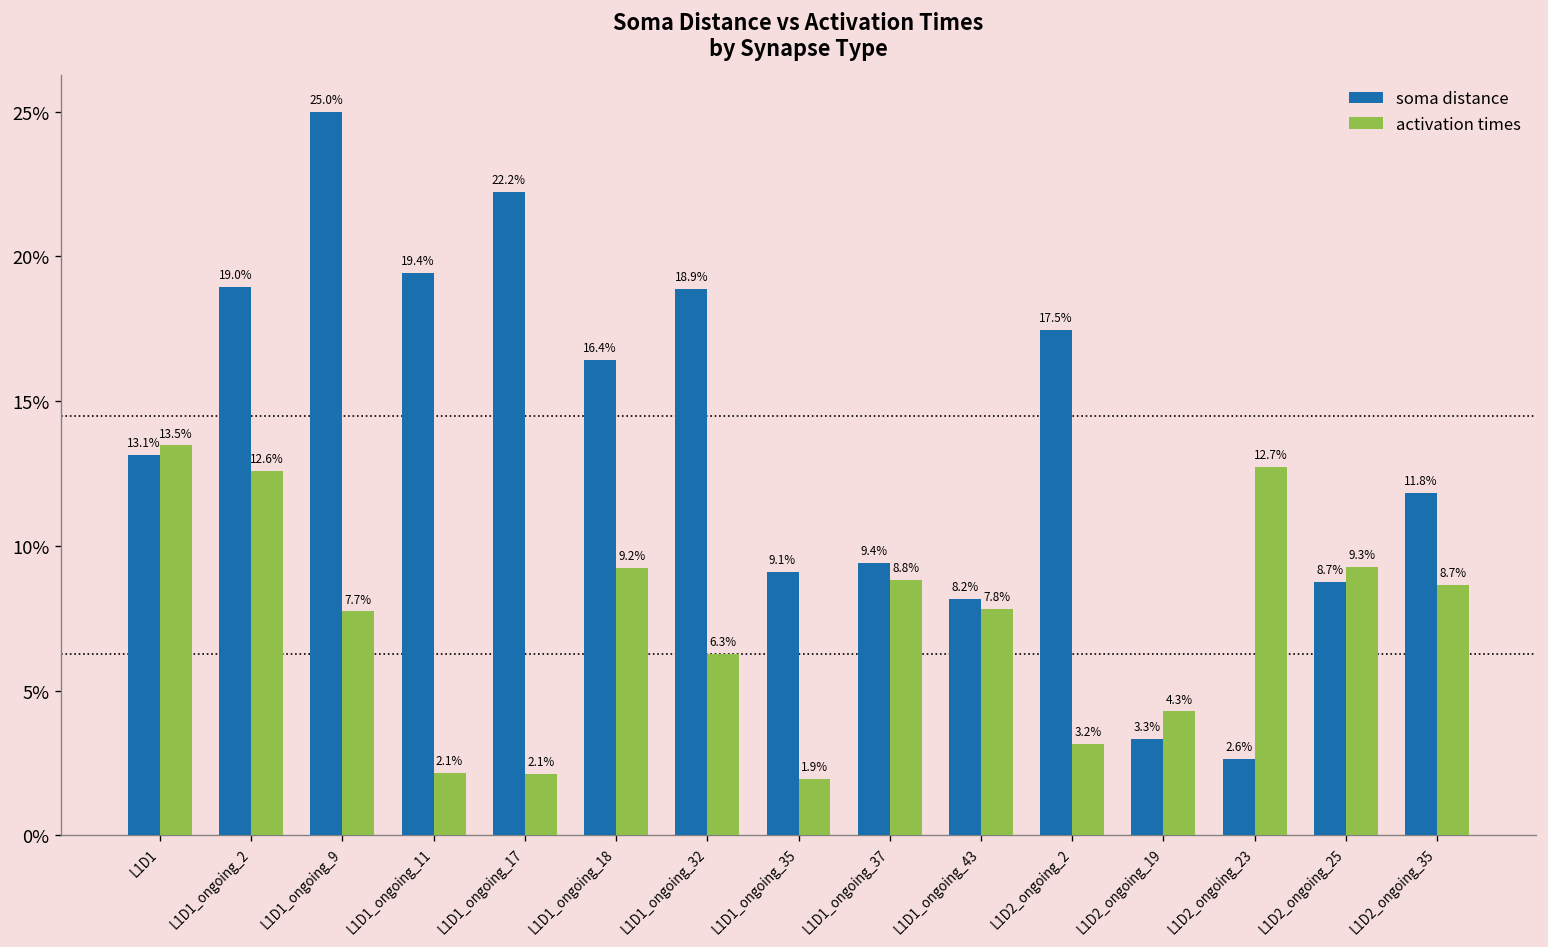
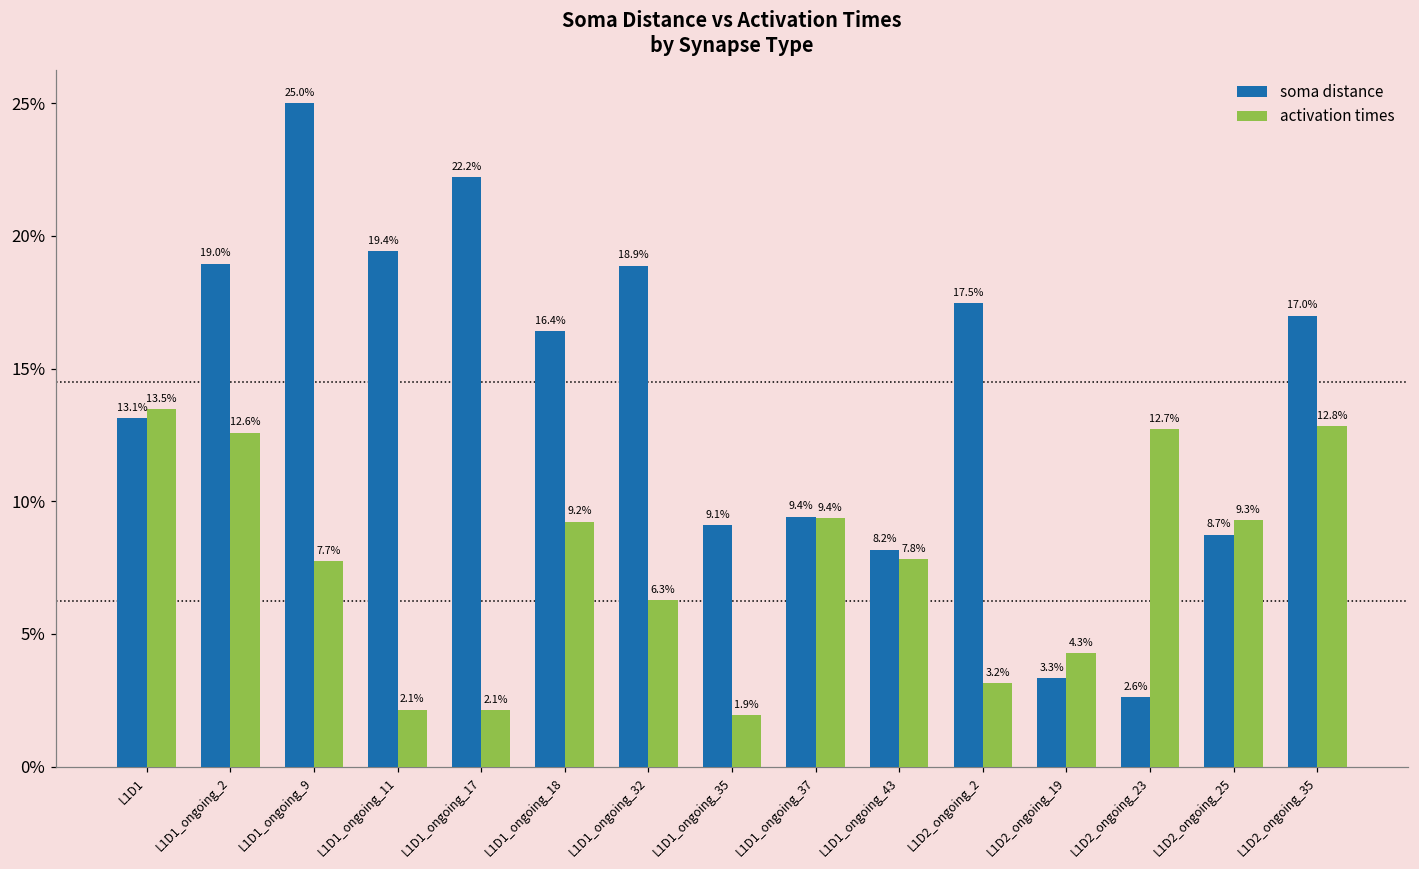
activation times, L1D1_ongoing_37: 8.8% -> 9.4%
soma distance, L1D2_ongoing_35: 11.8% -> 17.0%
activation times, L1D2_ongoing_35: 8.7% -> 12.8%
